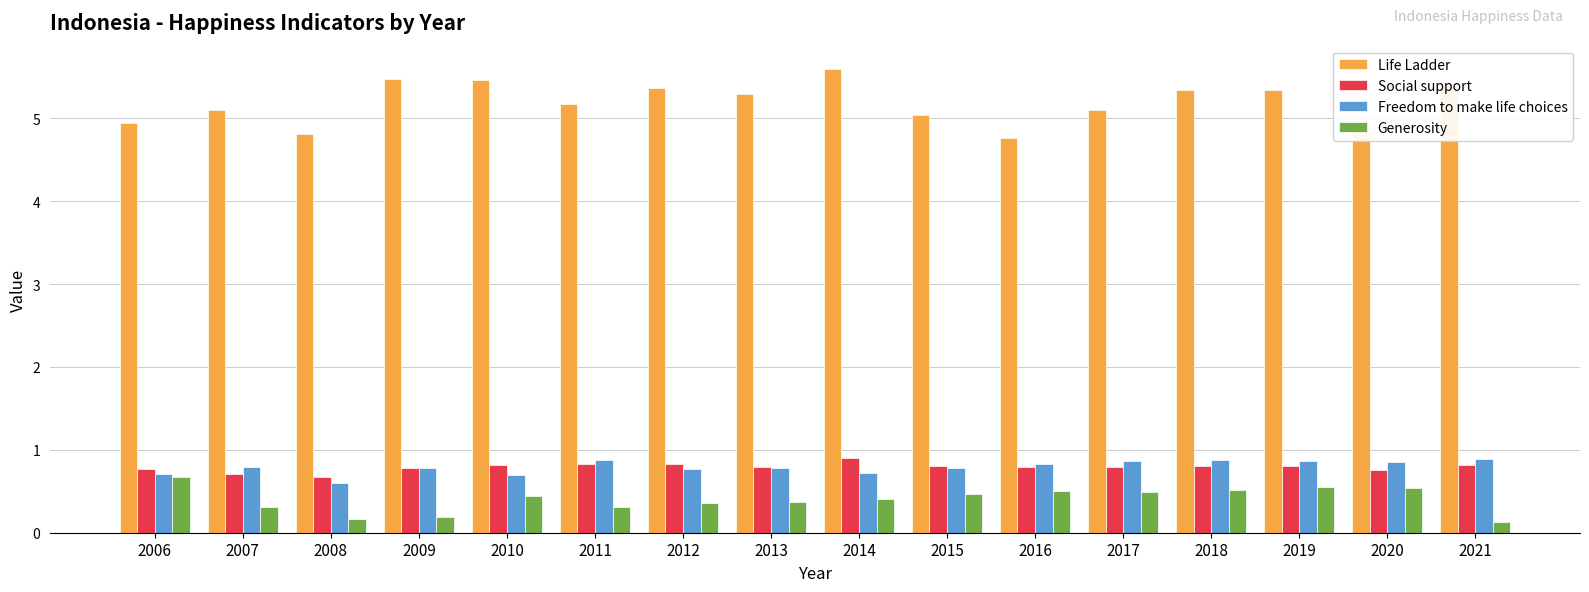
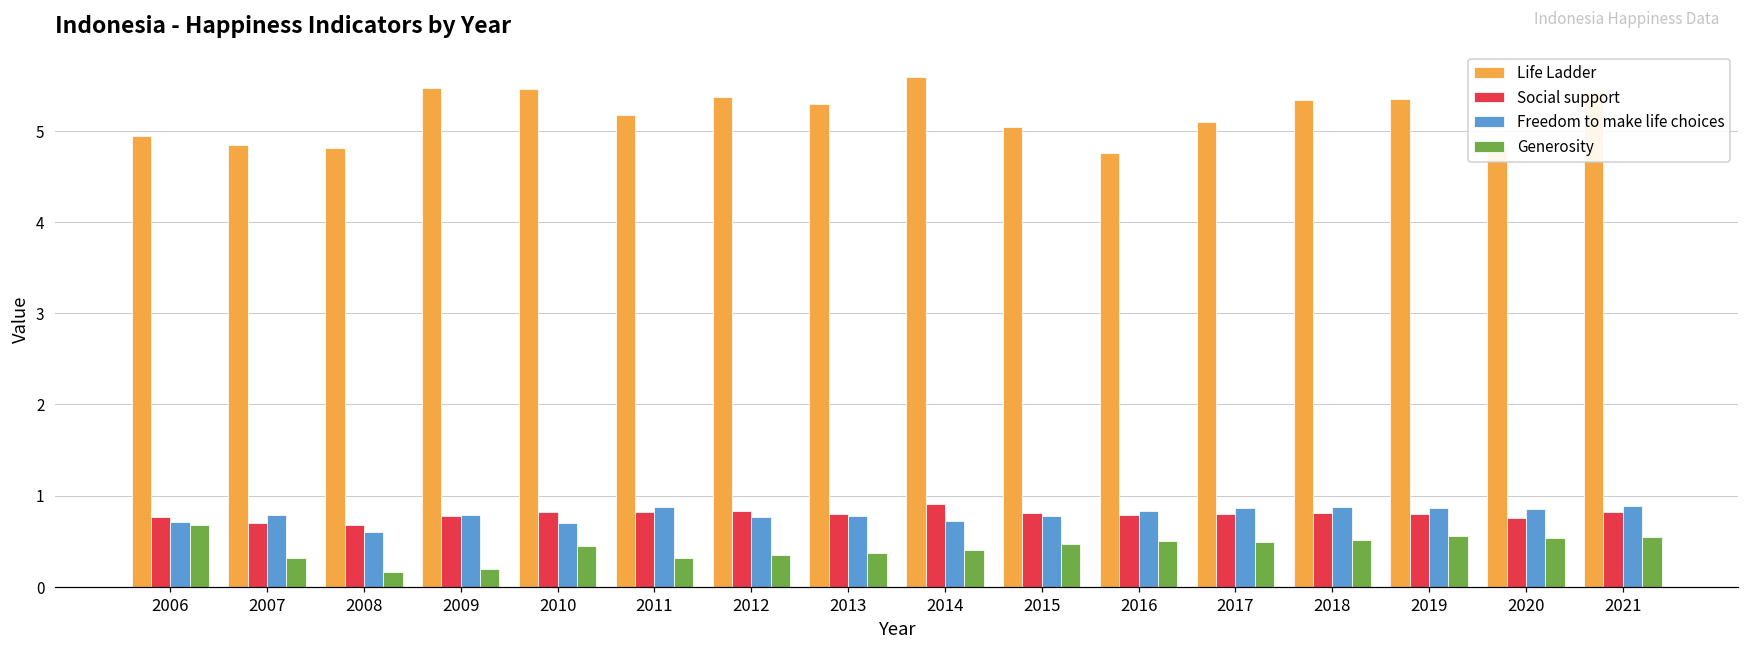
Life Ladder, 2007: 5.1 -> 4.9
Generosity, 2021: 0.1 -> 0.5
